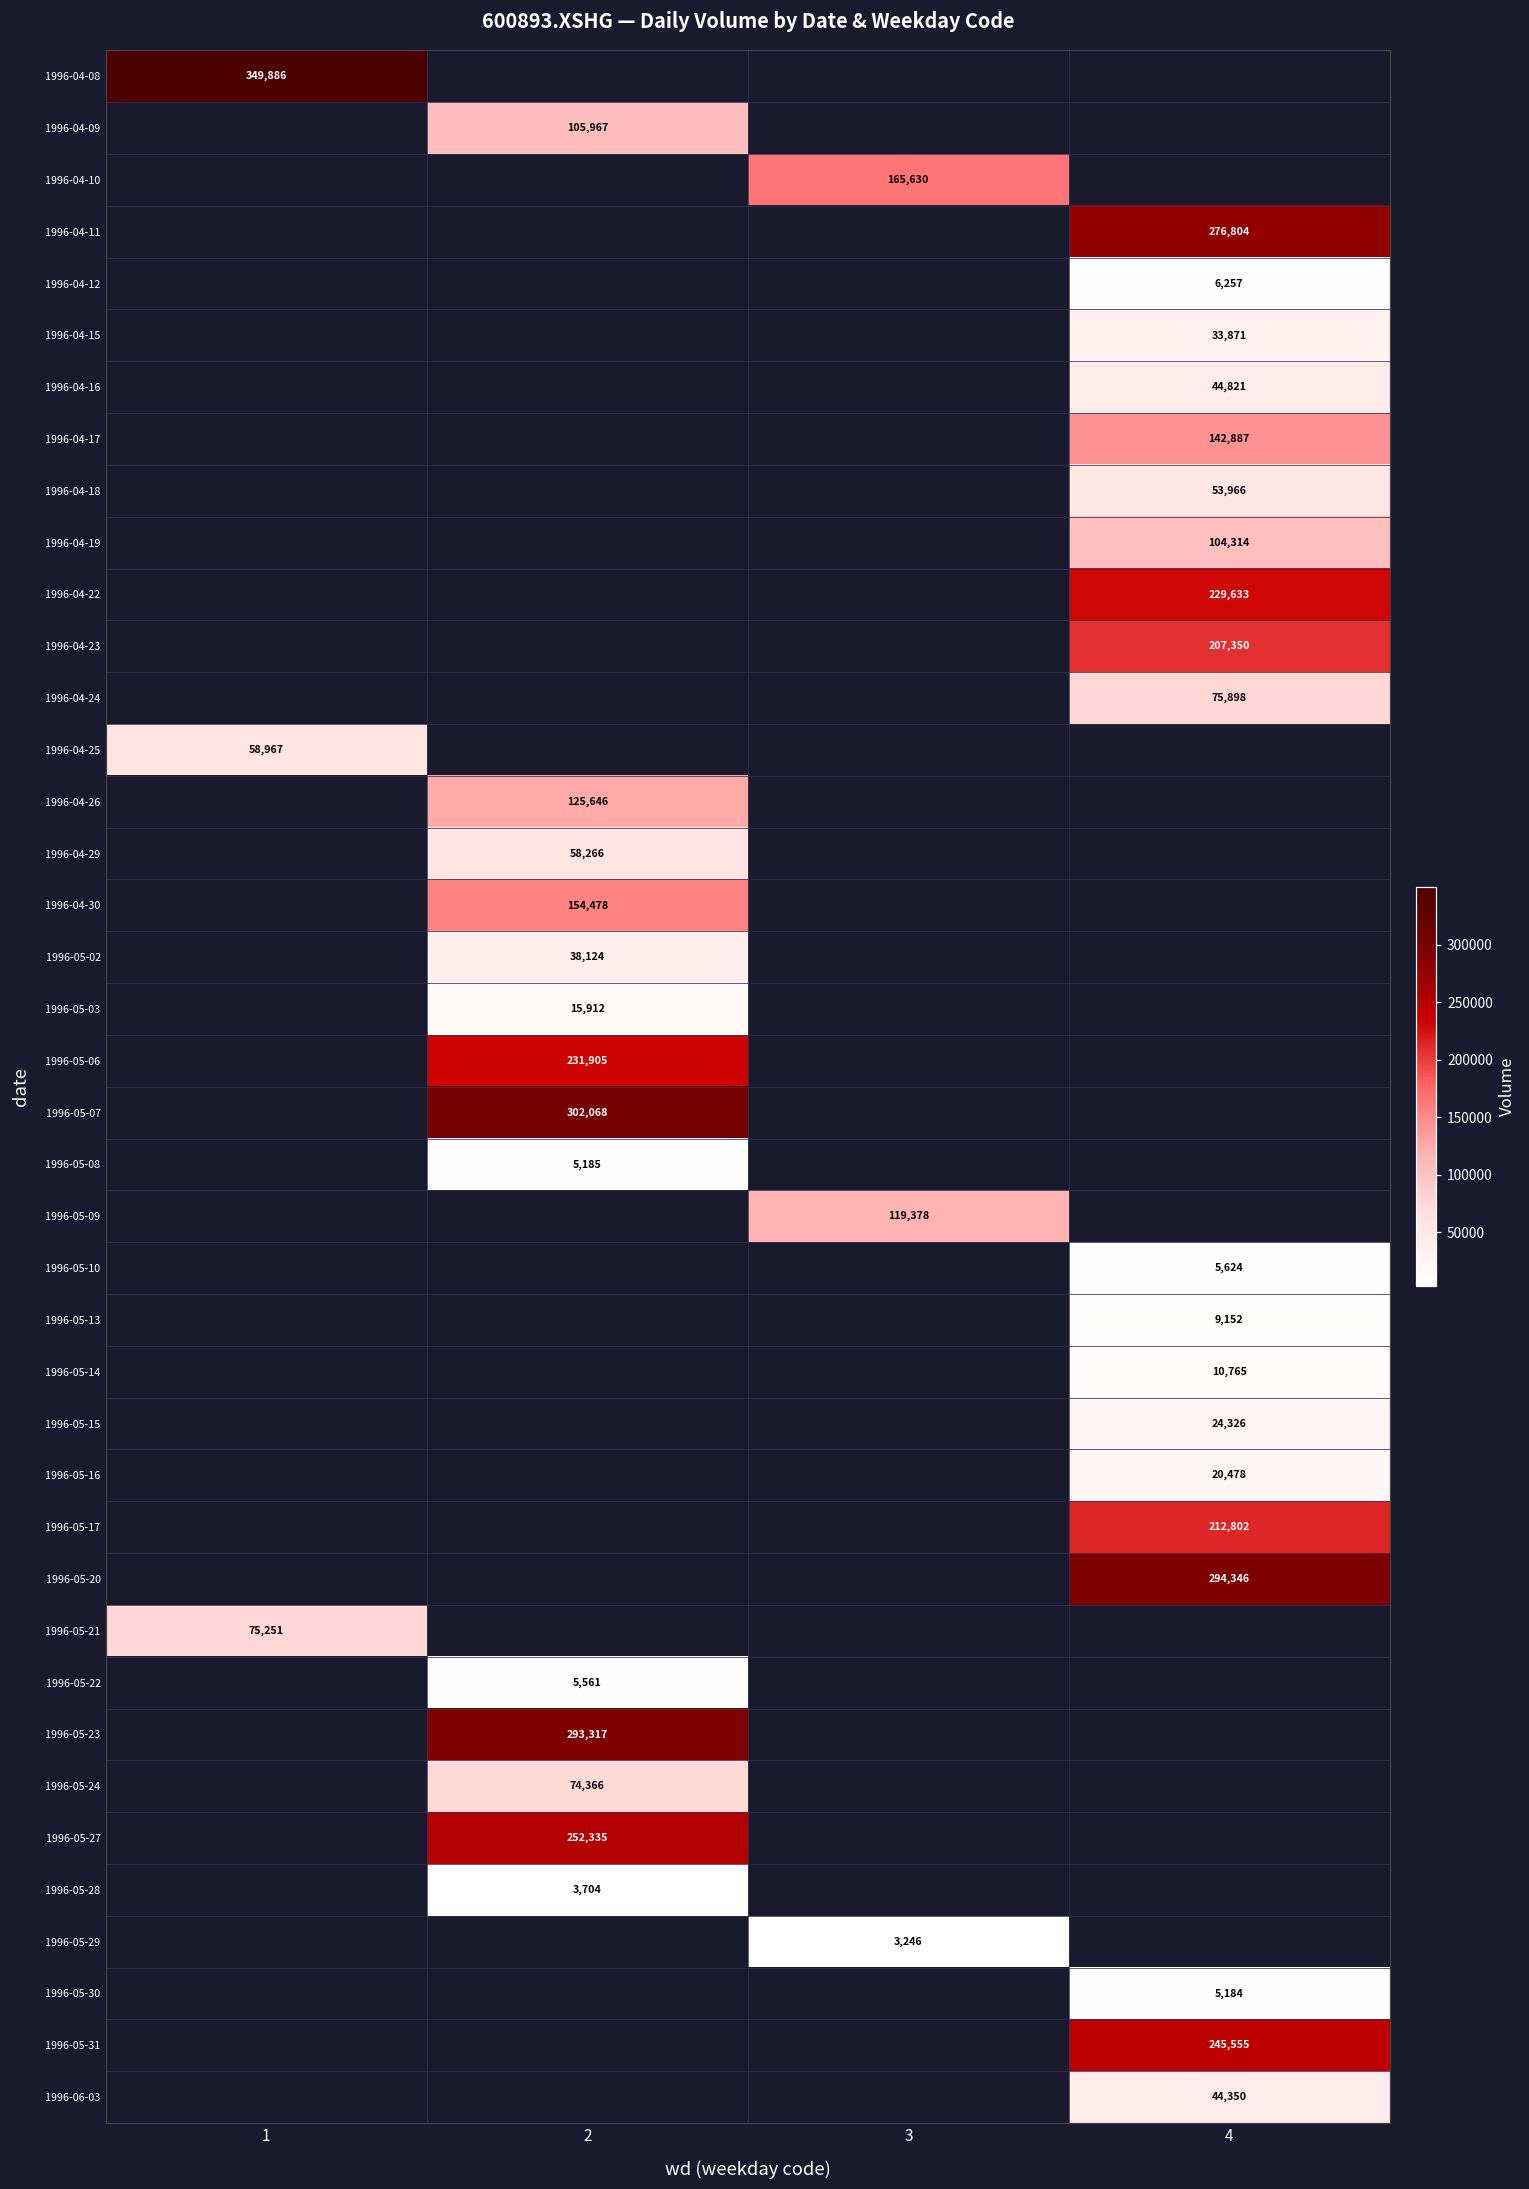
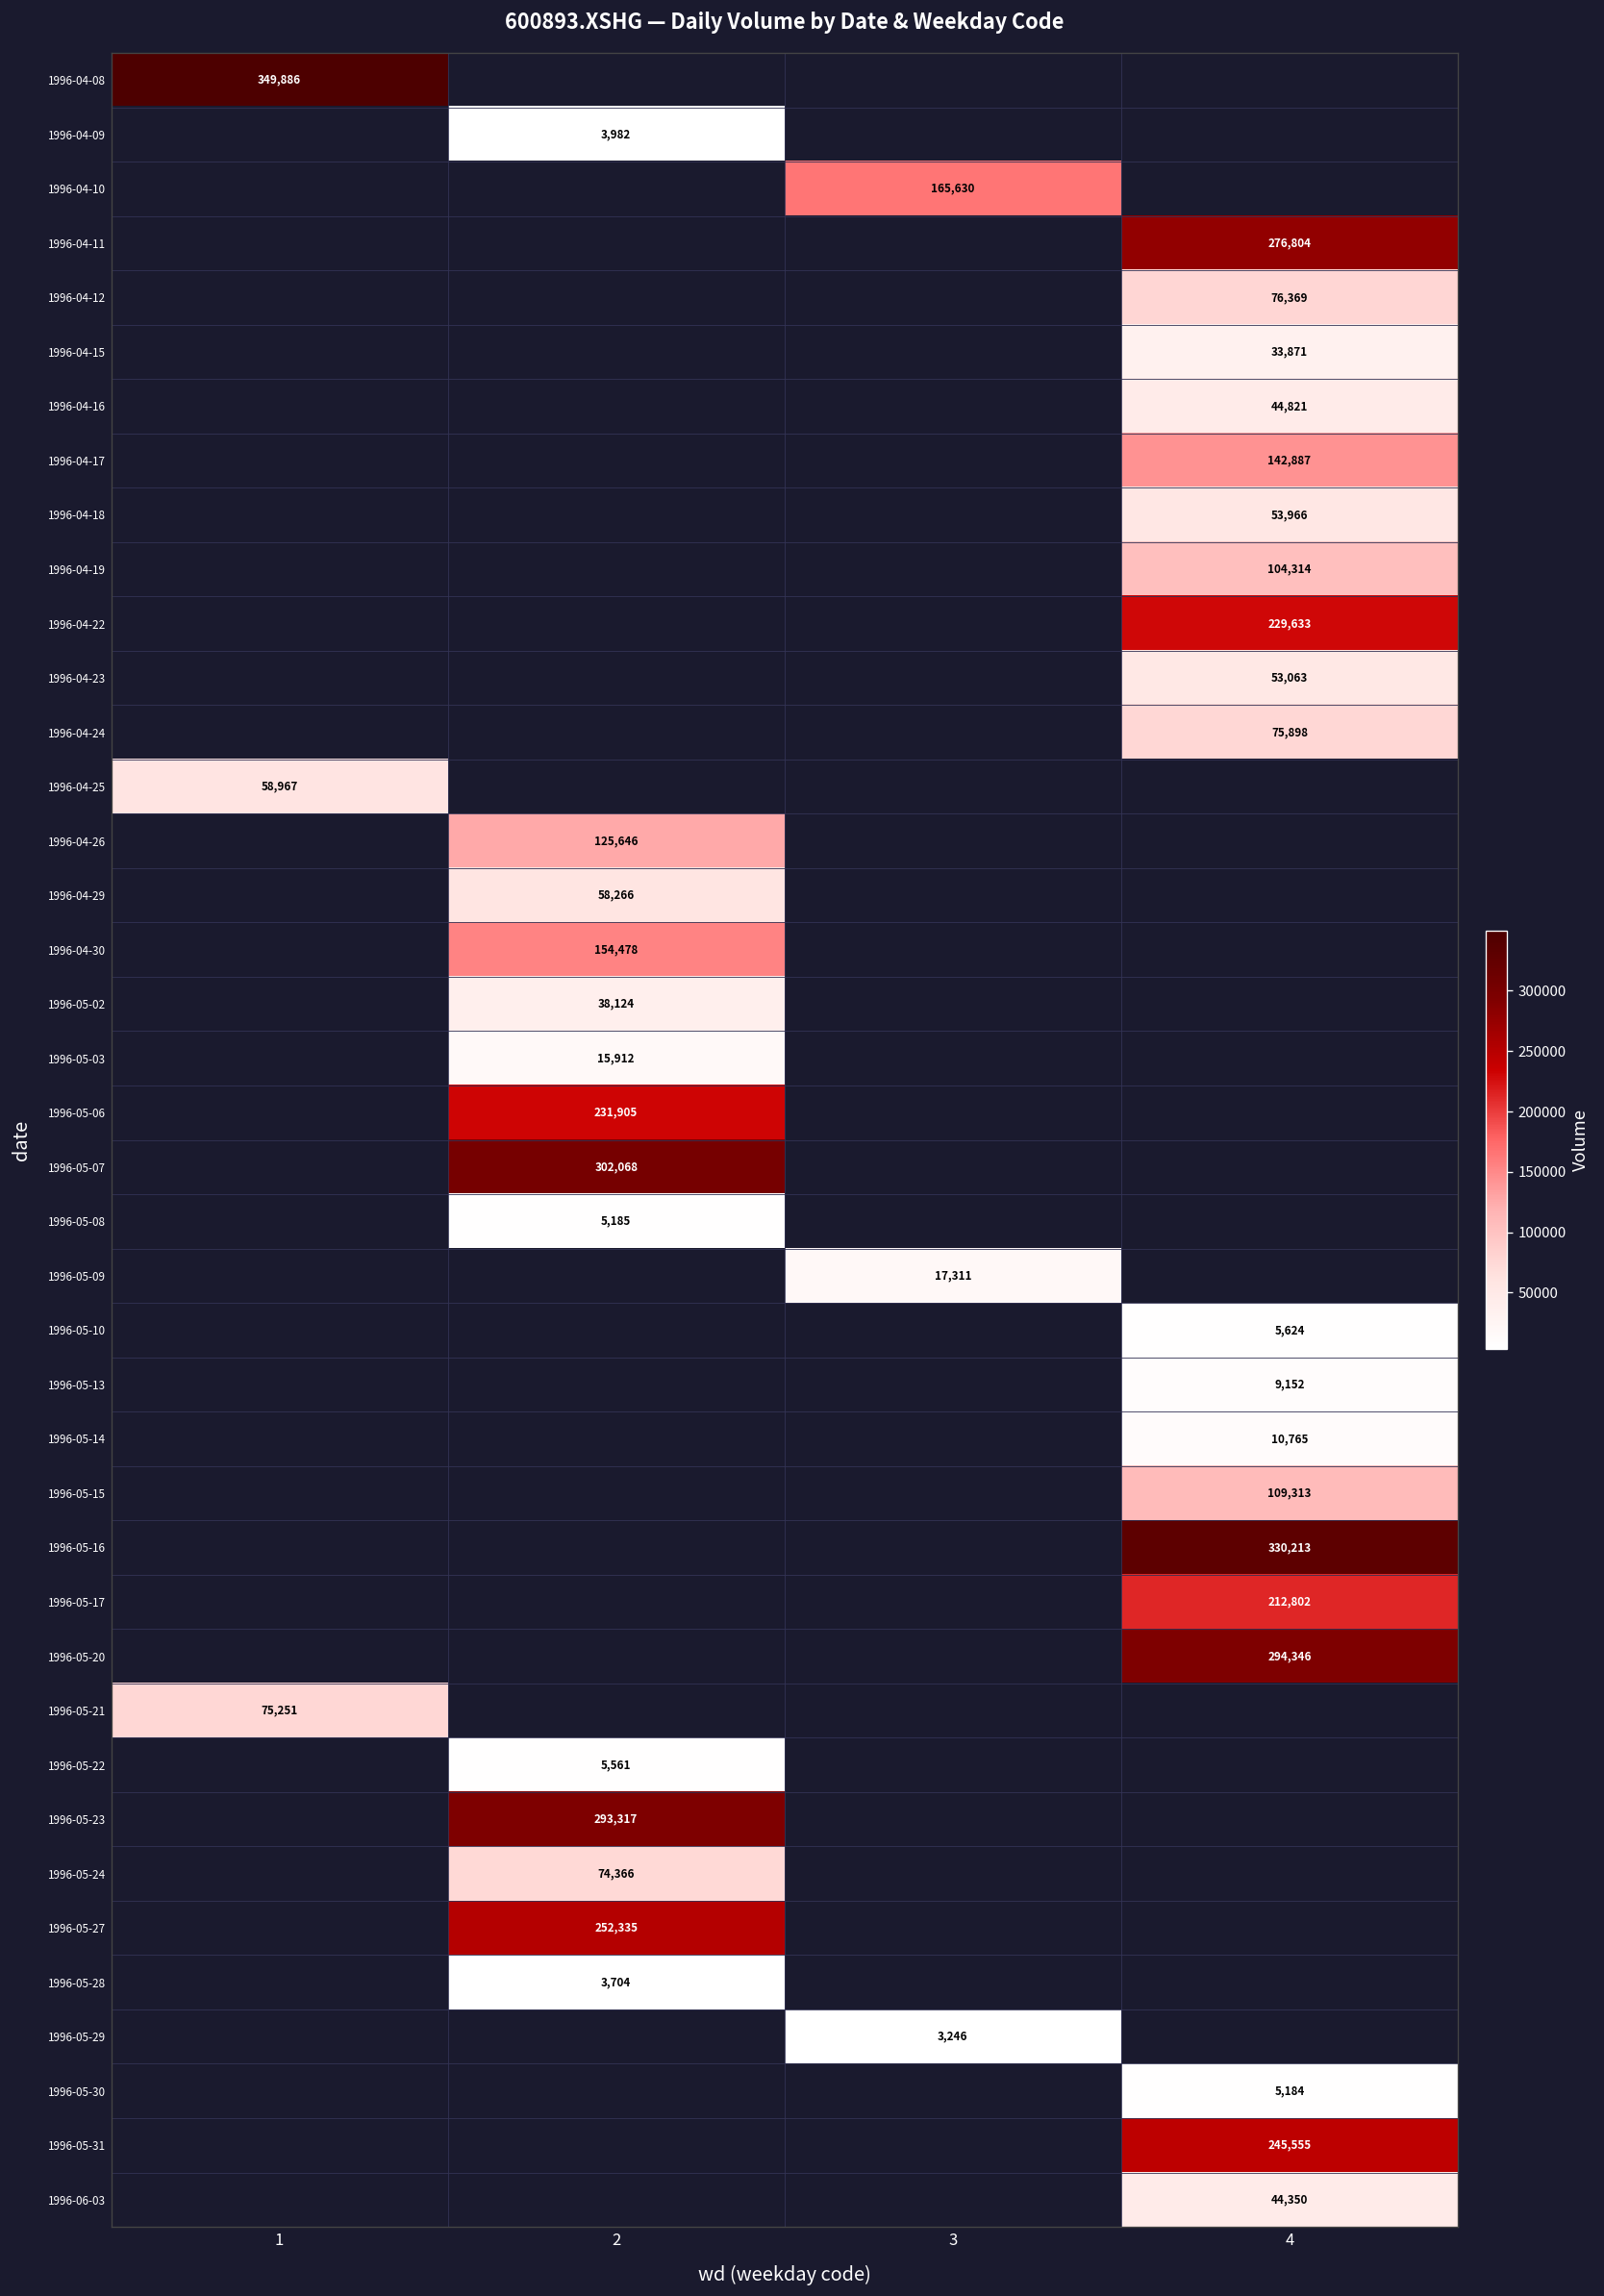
1996-04-09, 2: 105,967 -> 3,982
1996-04-12, 4: 6,257 -> 76,369
1996-04-23, 4: 207,350 -> 53,063
1996-05-09, 3: 119,378 -> 17,311
1996-05-15, 4: 24,326 -> 109,313
1996-05-16, 4: 20,478 -> 330,213
